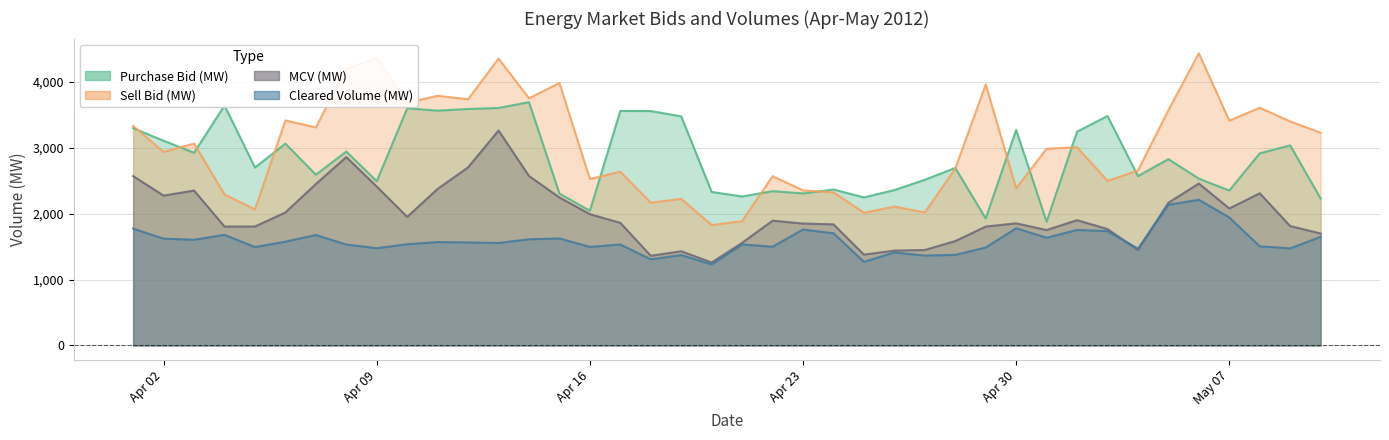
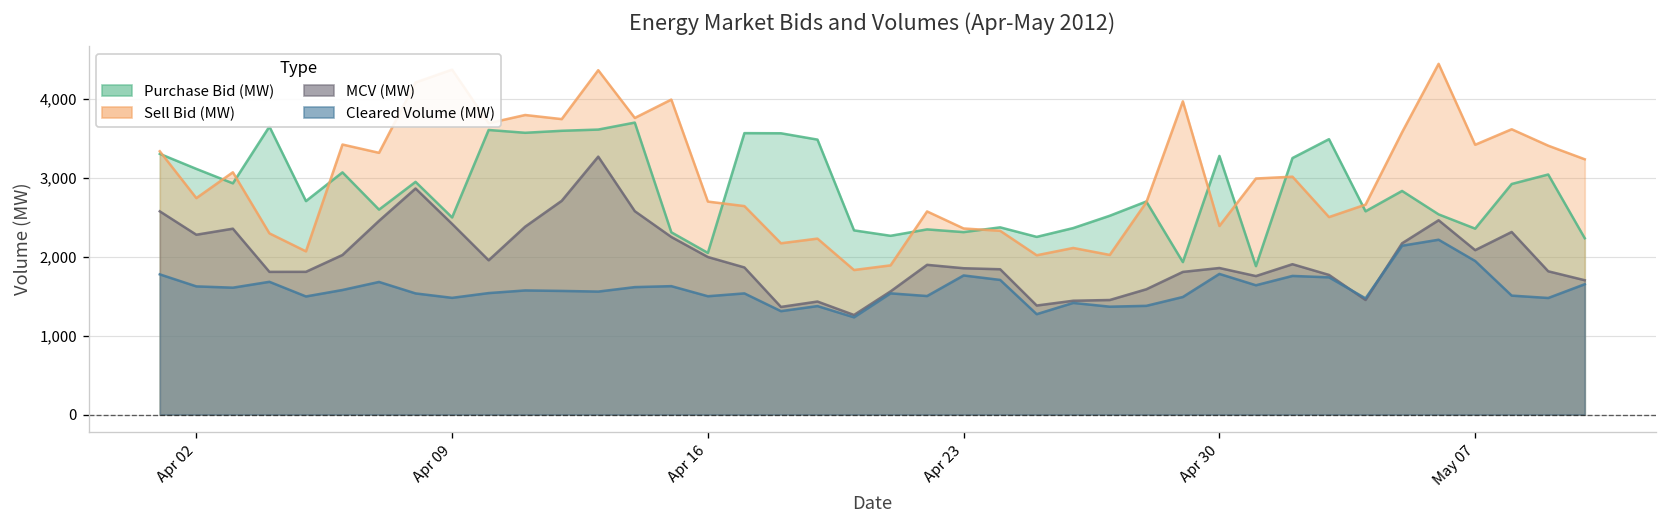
Sell Bid (MW), Apr 02: 2,900 -> 2,700
Sell Bid (MW), Apr 16: 2,500 -> 2,700
